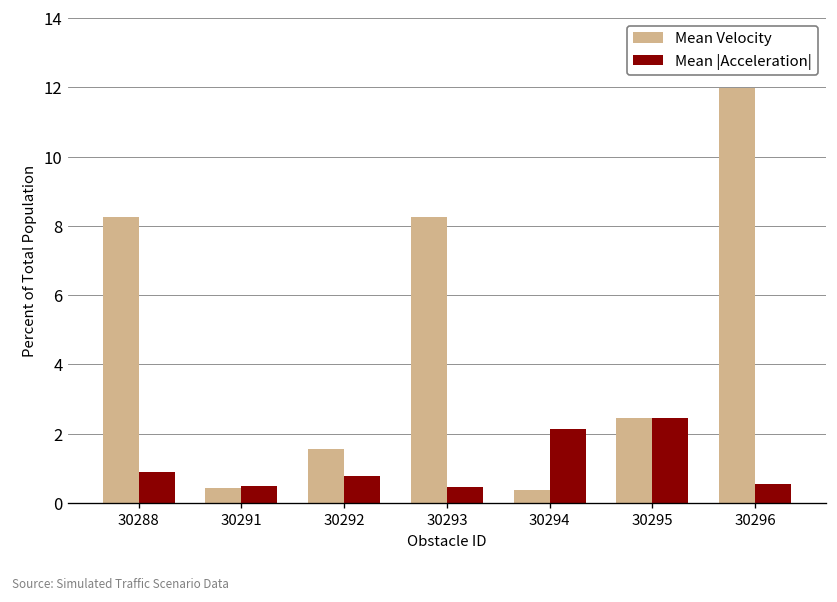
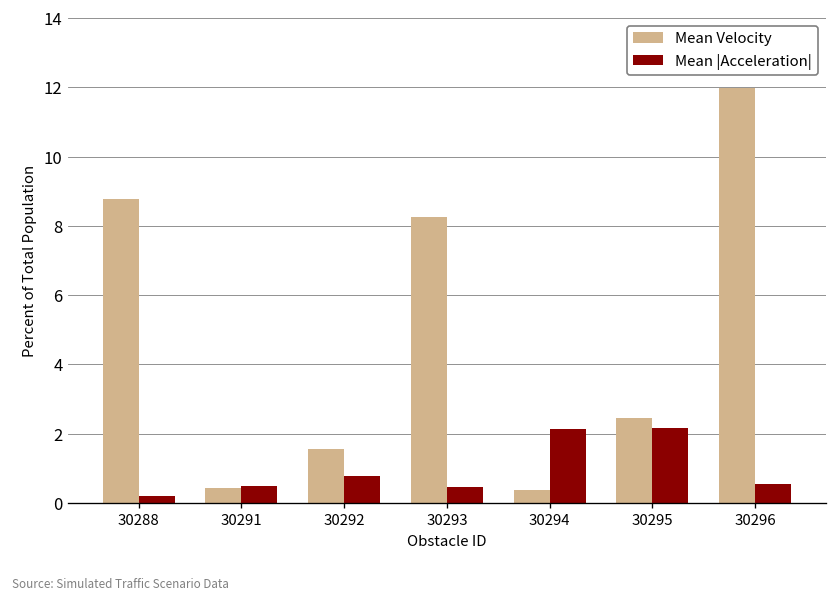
Mean Velocity, 30288: 8.3 -> 8.8
Mean |Acceleration|, 30288: 0.9 -> 0.2
Mean |Acceleration|, 30295: 2.5 -> 2.2
